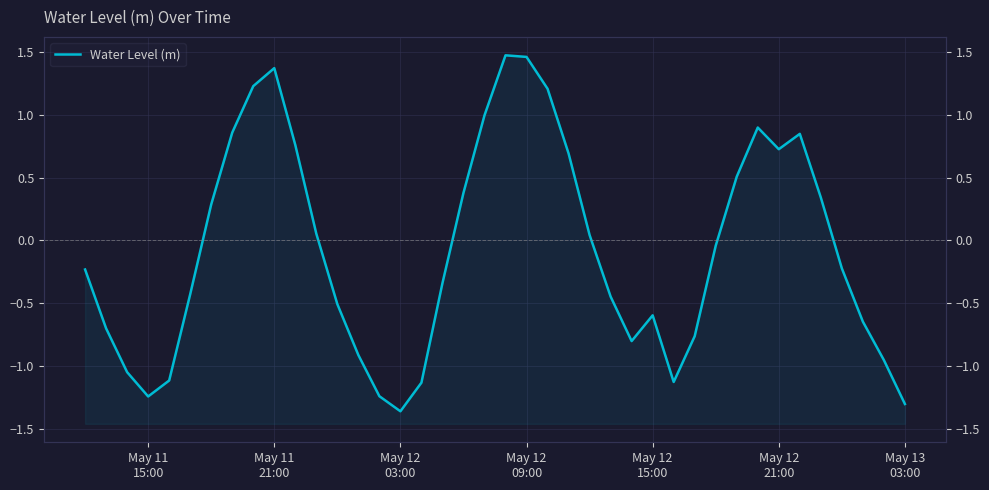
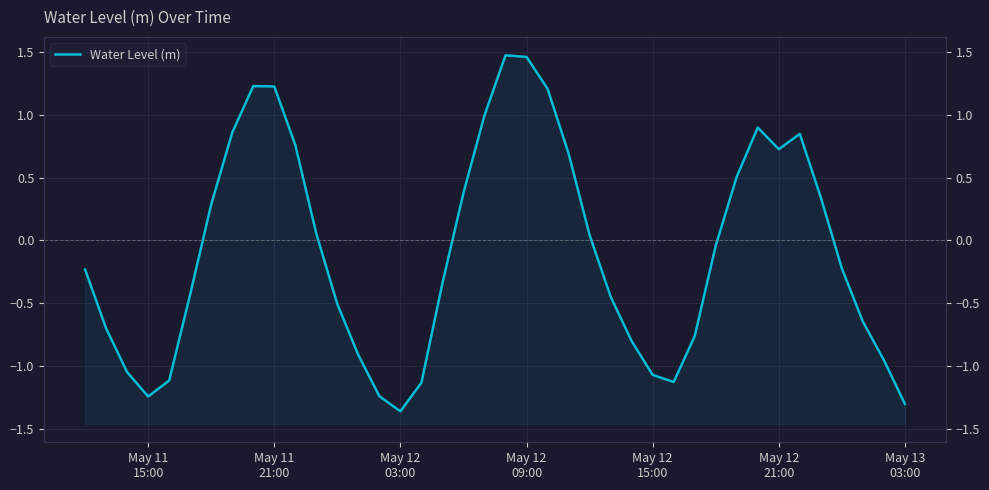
May 11 21:00: 1.37 -> 1.23
May 12 15:00: -0.60 -> -1.07
